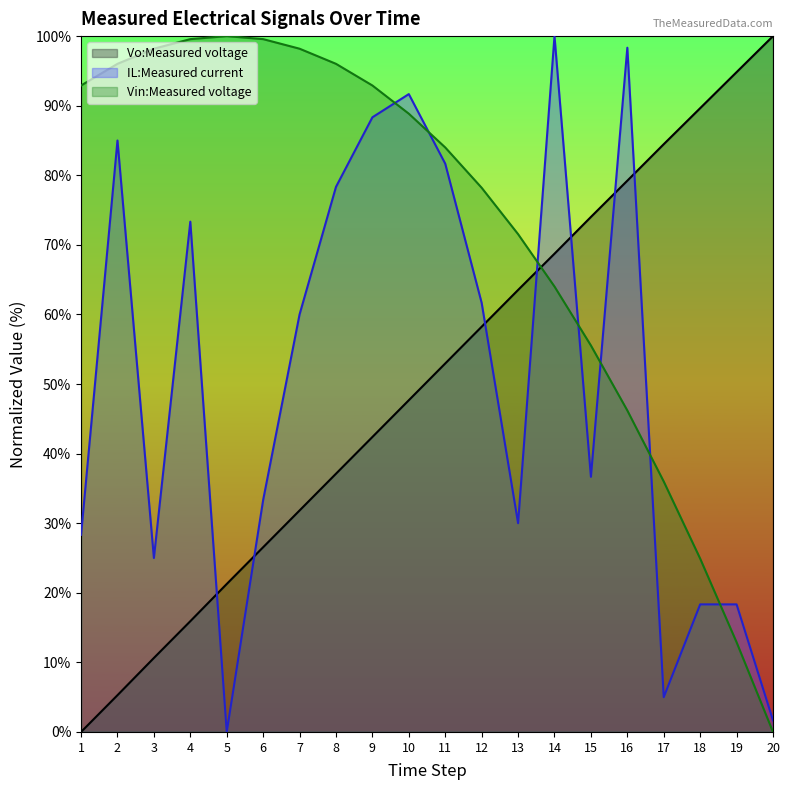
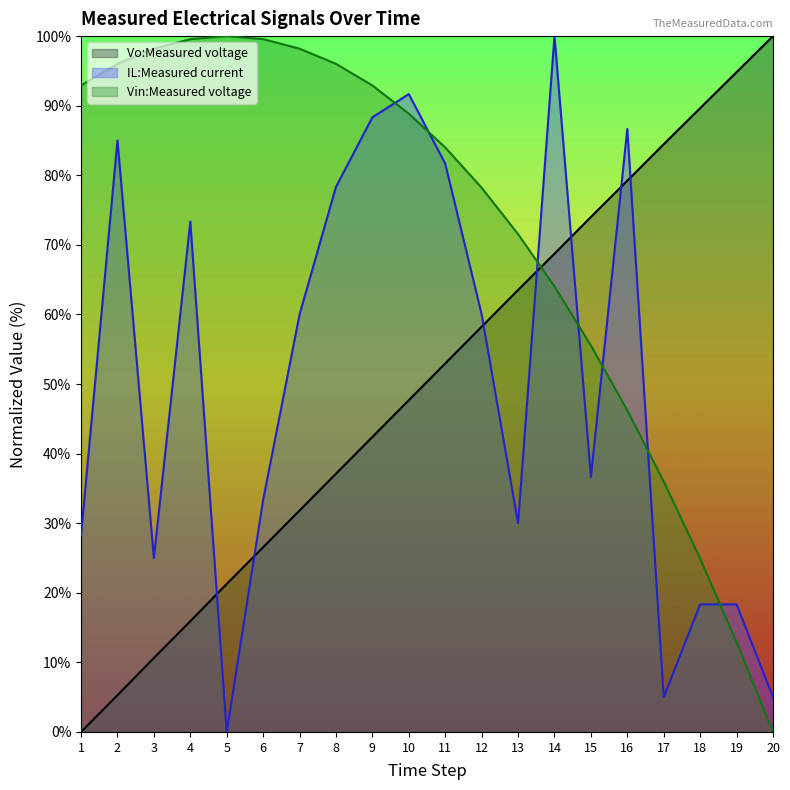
IL:Measured current, 12: 62% -> 60%
IL:Measured current, 16: 98% -> 87%
IL:Measured current, 20: 2% -> 5%
